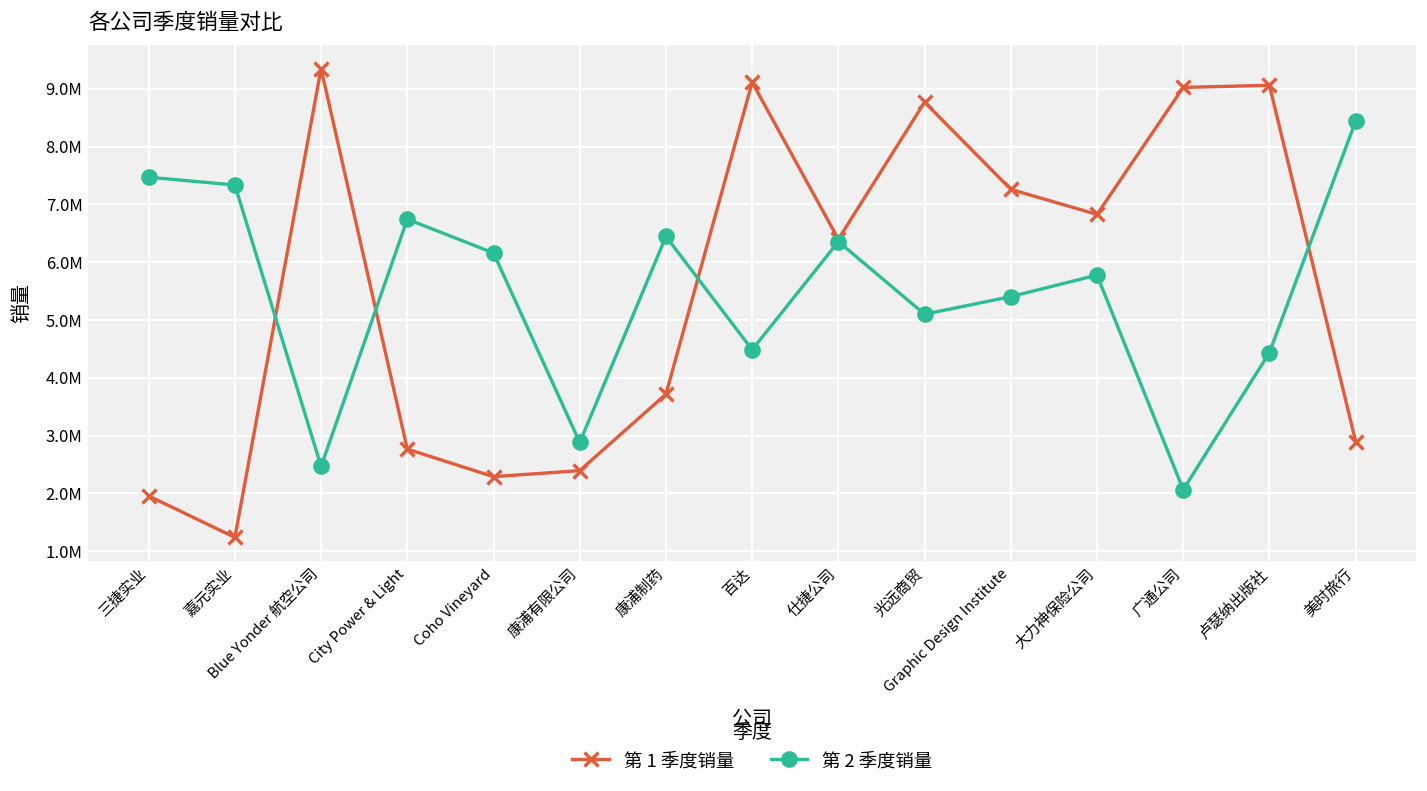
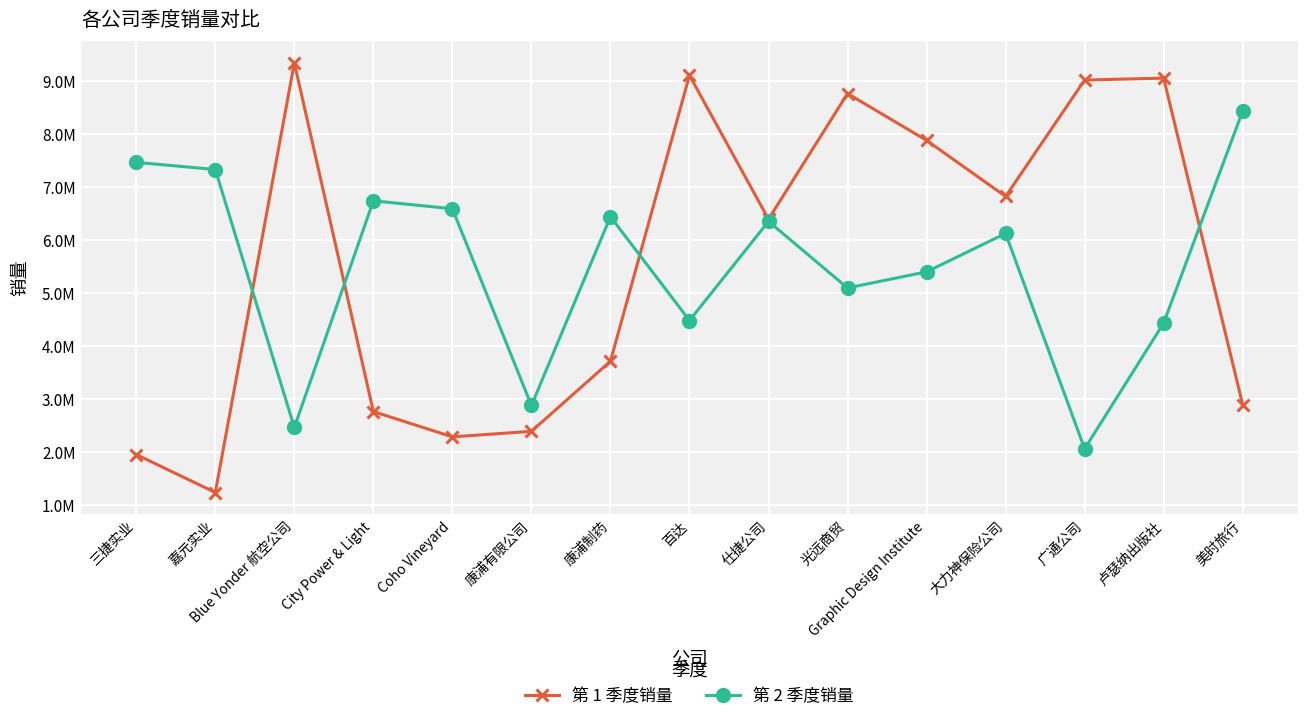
第 2 季度销量, Coho Vineyard: 6200000 -> 6600000
第 1 季度销量, Graphic Design Institute: 7300000 -> 7900000
第 2 季度销量, 大力神保险公司: 5800000 -> 6100000
